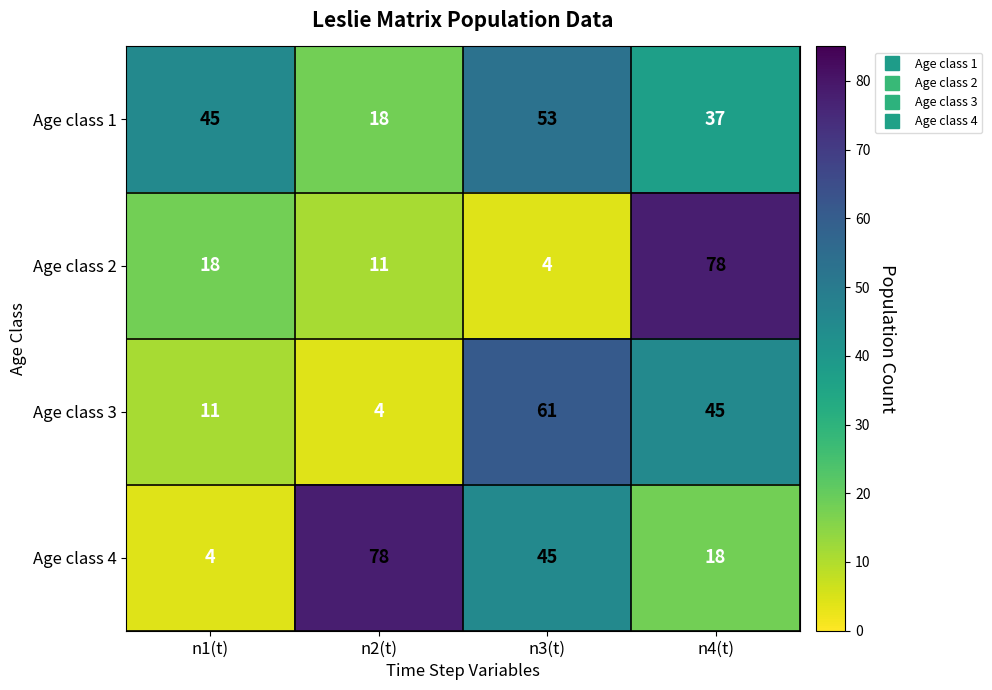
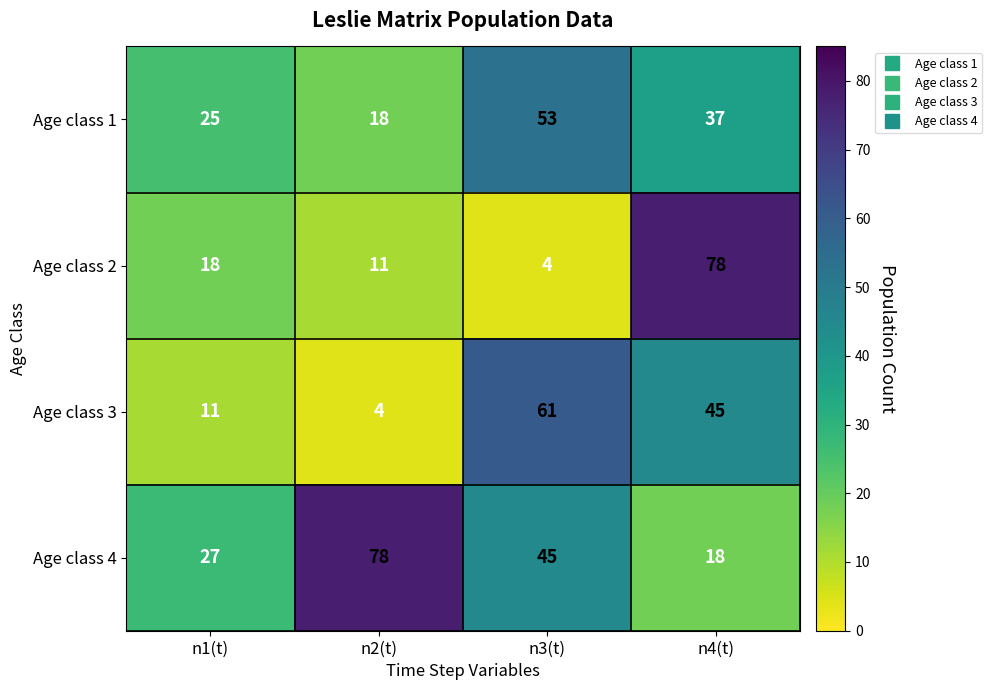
Age class 1, n1(t): 45 -> 25
Age class 4, n1(t): 4 -> 27
